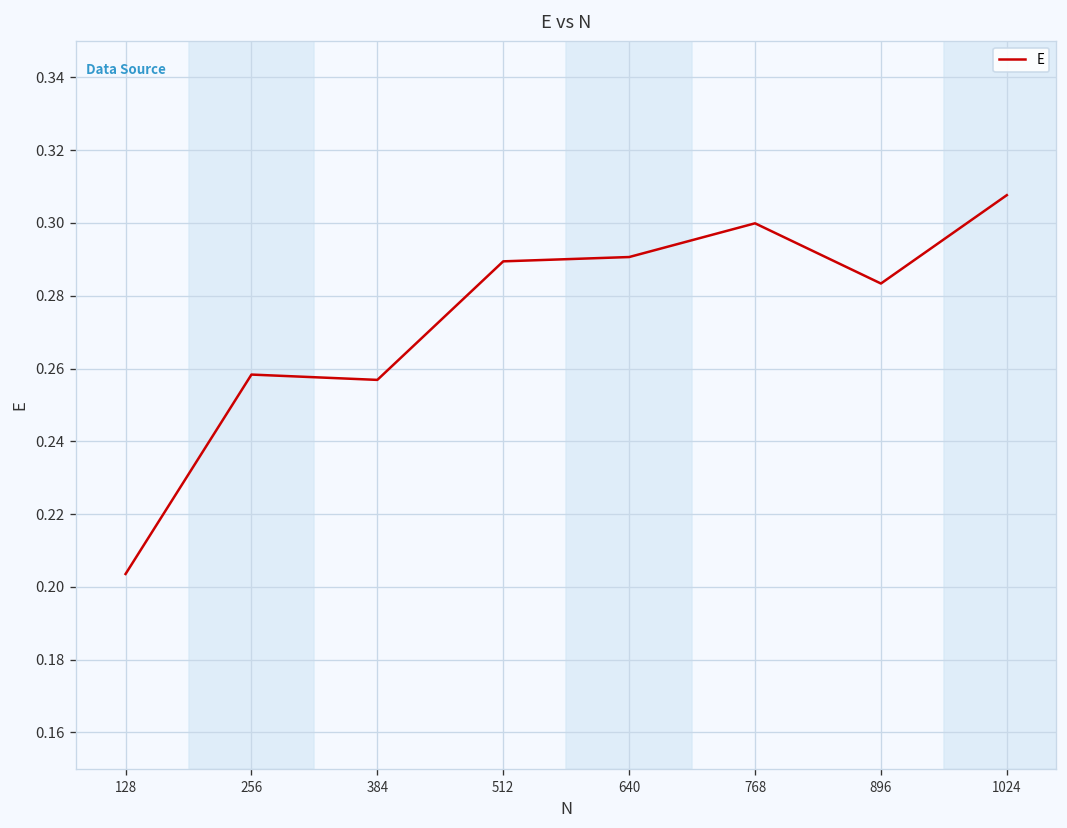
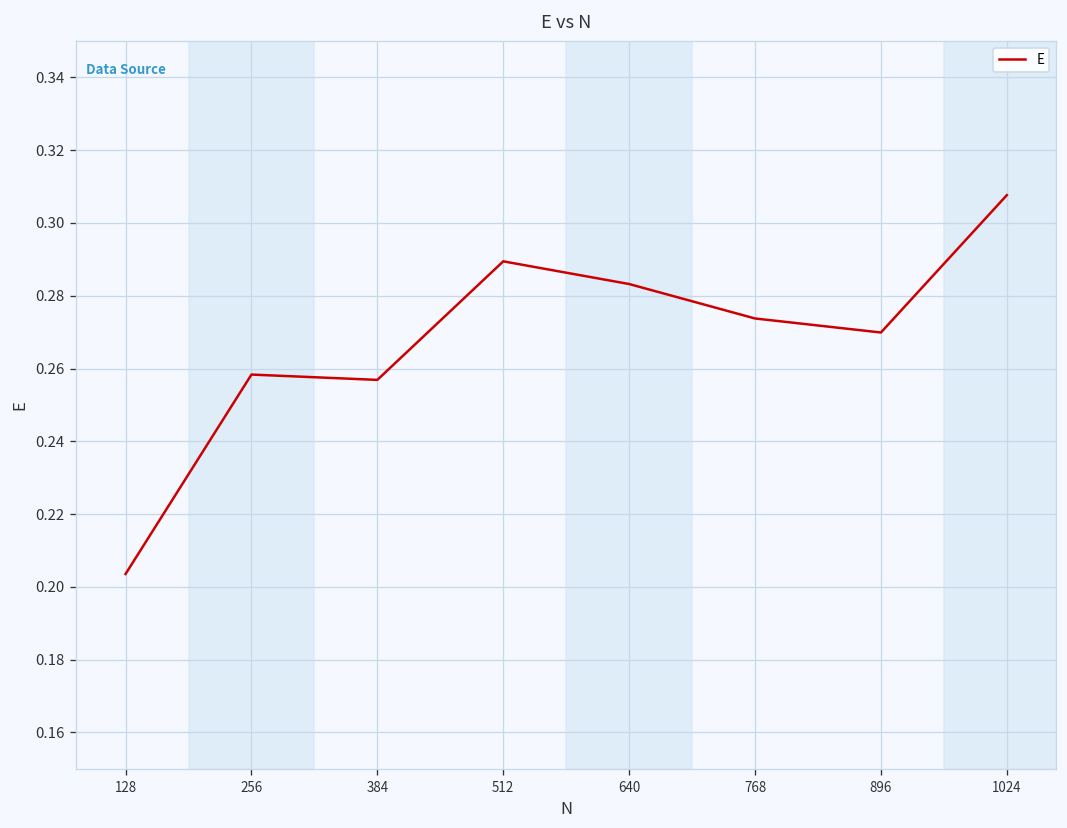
640: 0.291 -> 0.283
768: 0.300 -> 0.274
896: 0.283 -> 0.270
